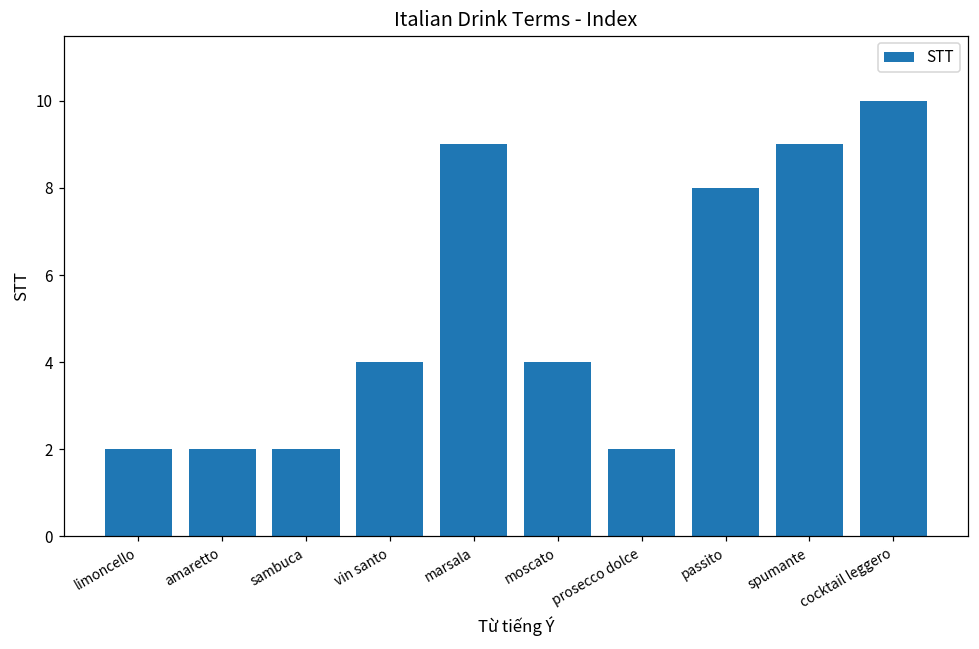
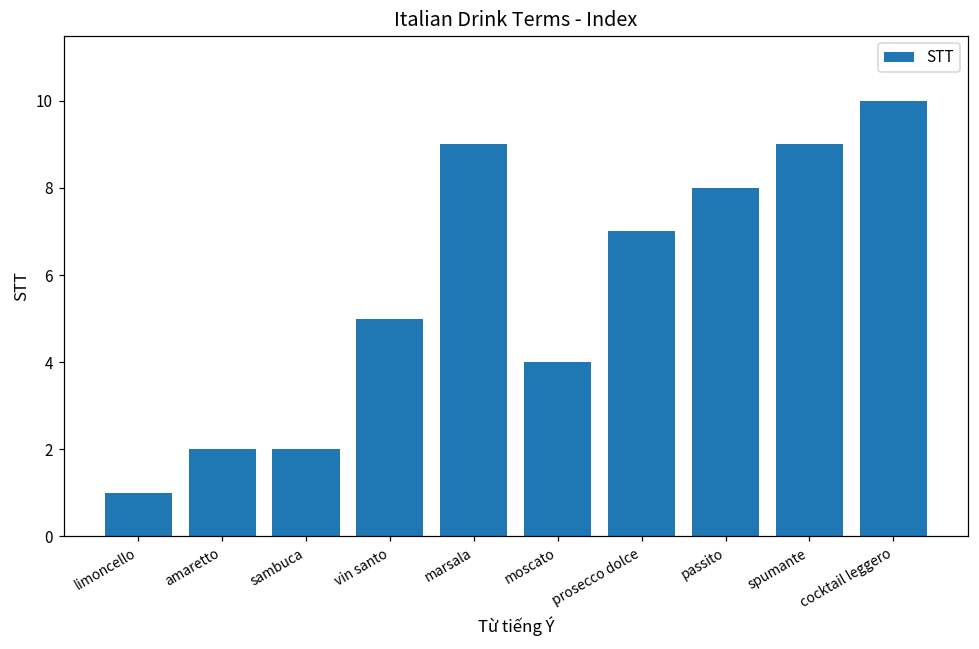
limoncello: 2 -> 1
vin santo: 4 -> 5
prosecco dolce: 2 -> 7
